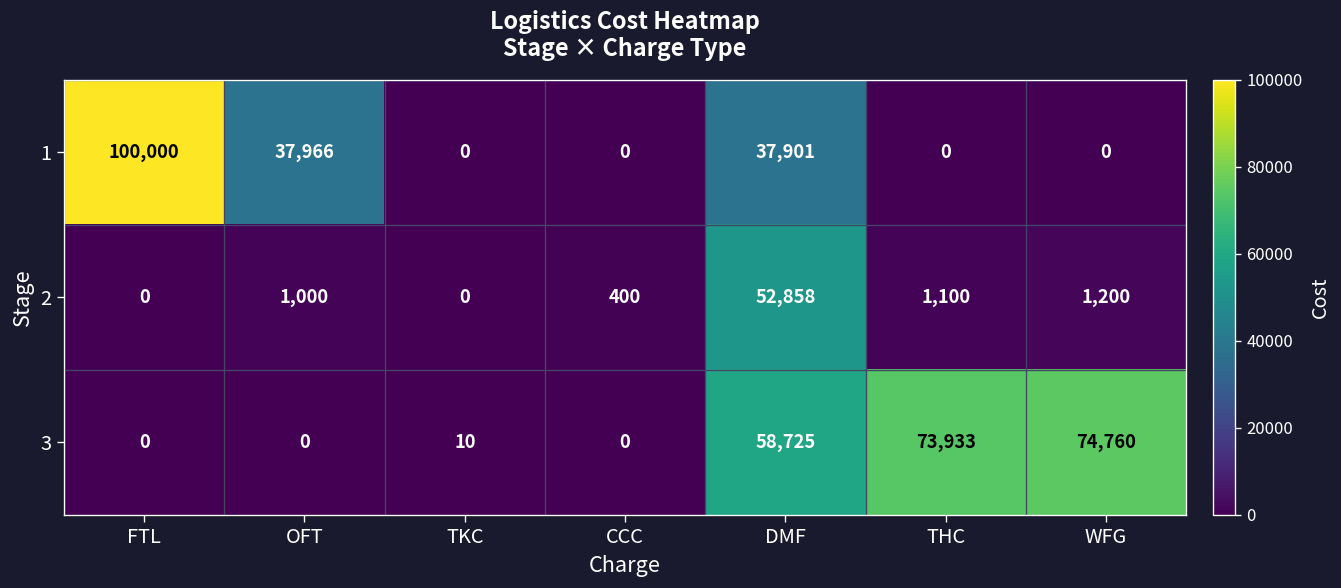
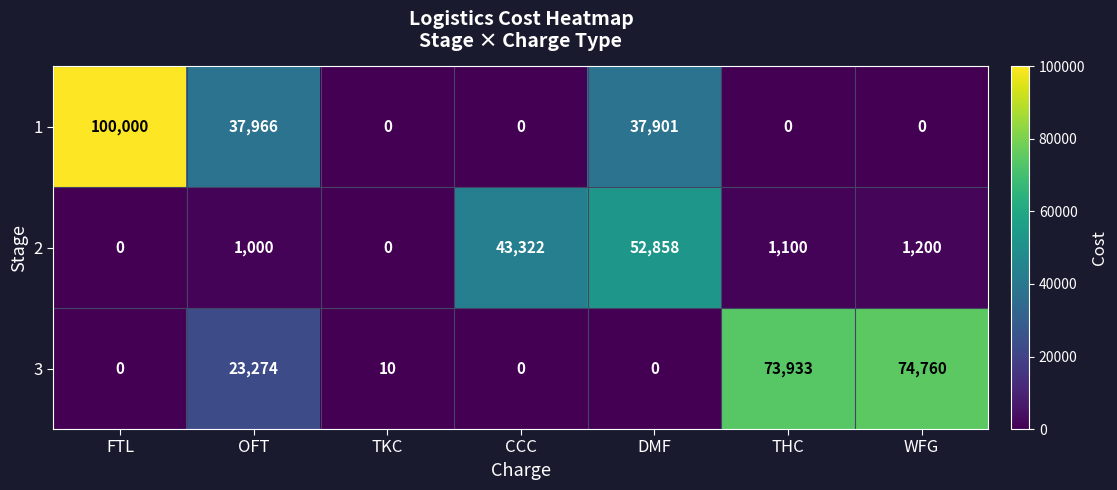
2, CCC: 400 -> 43,322
3, OFT: 0 -> 23,274
3, DMF: 58,725 -> 0
